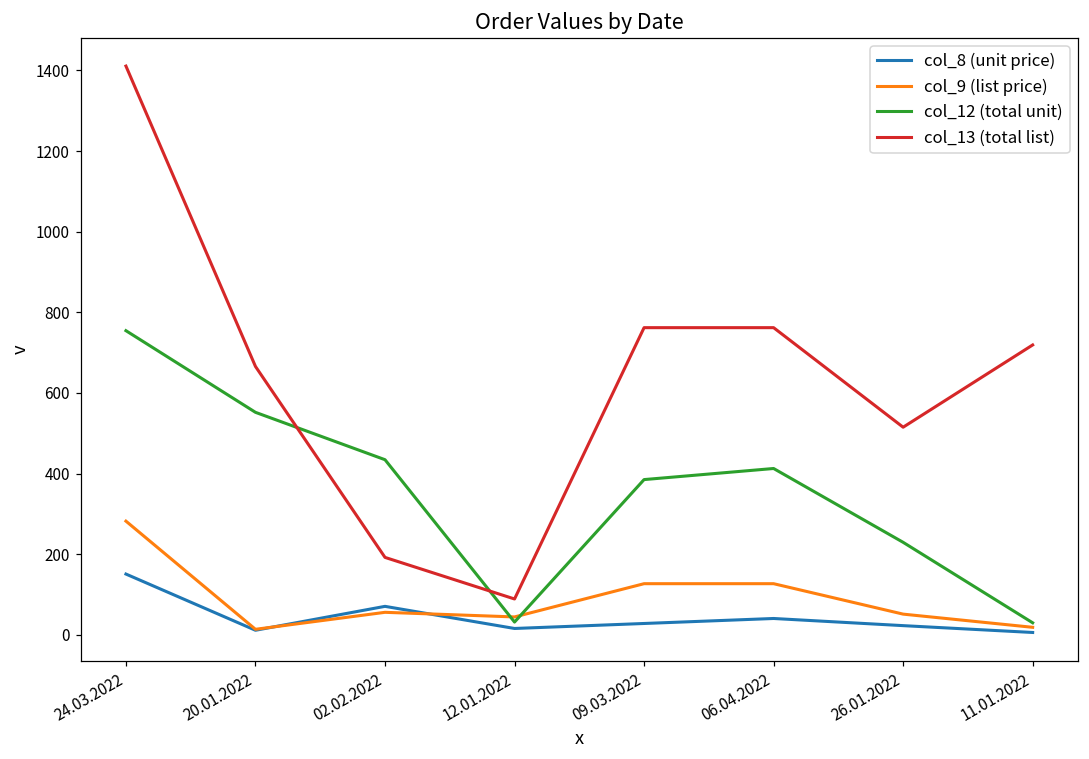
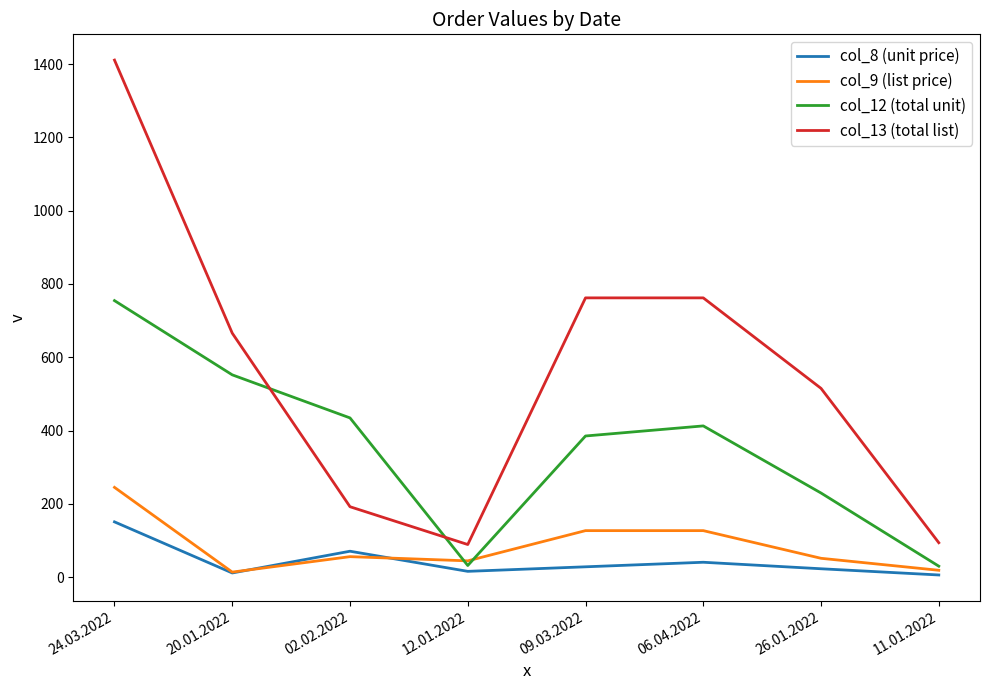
col_9 (list price), 24.03.2022: 280 -> 250
col_13 (total list), 11.01.2022: 720 -> 90
